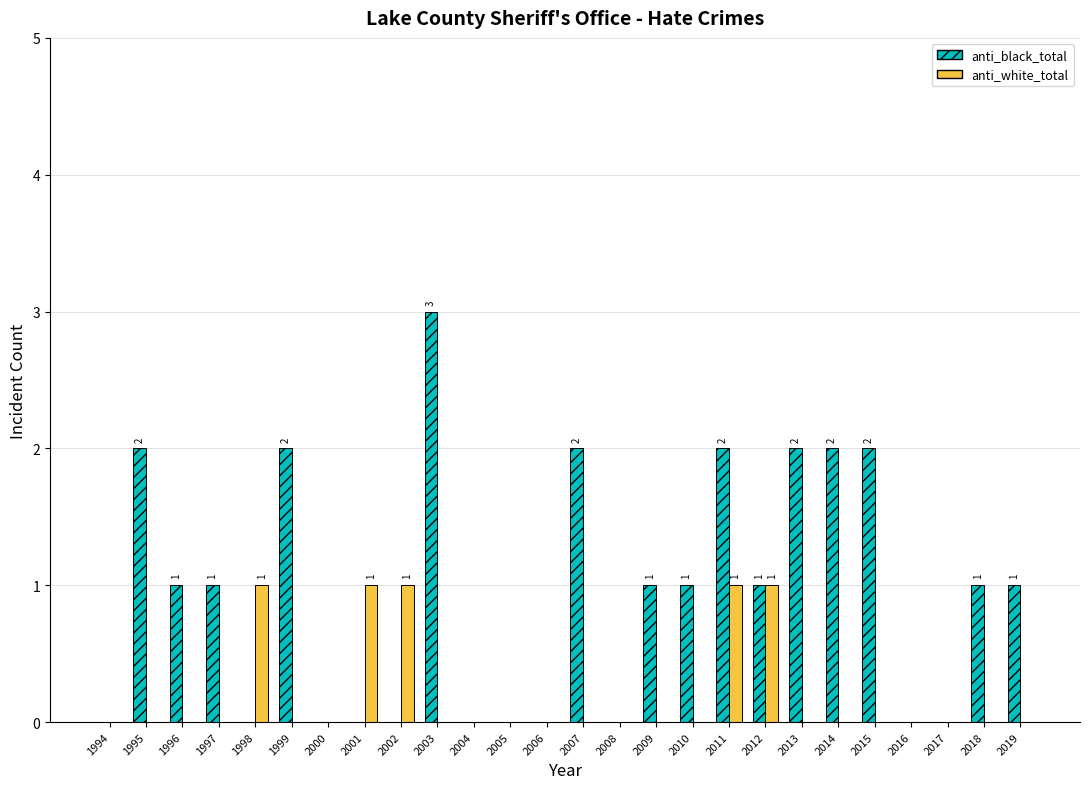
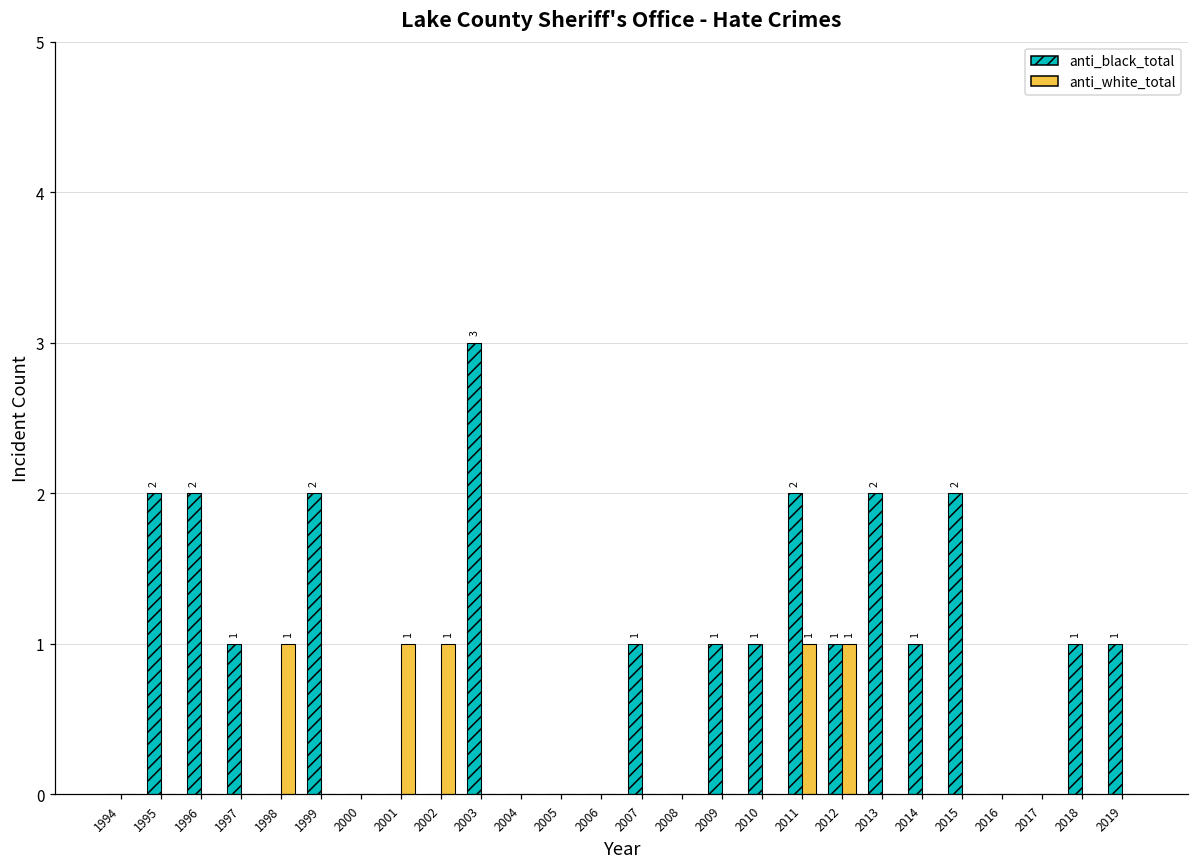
anti_black_total, 1996: 1 -> 2
anti_black_total, 2007: 2 -> 1
anti_black_total, 2014: 2 -> 1
